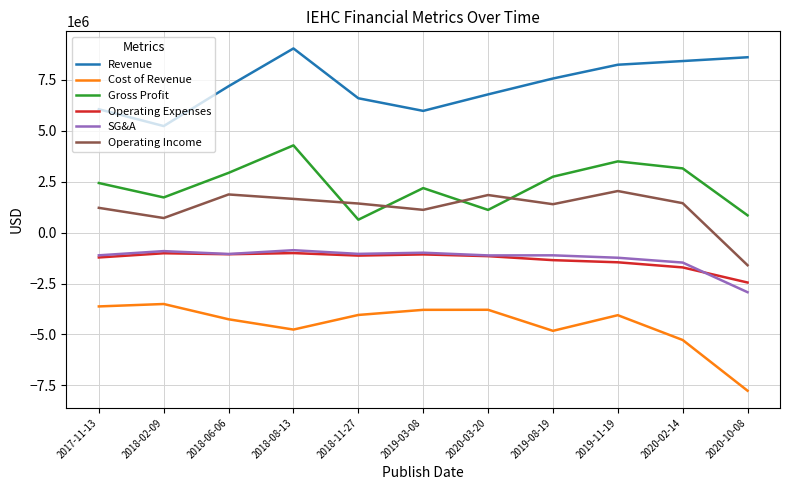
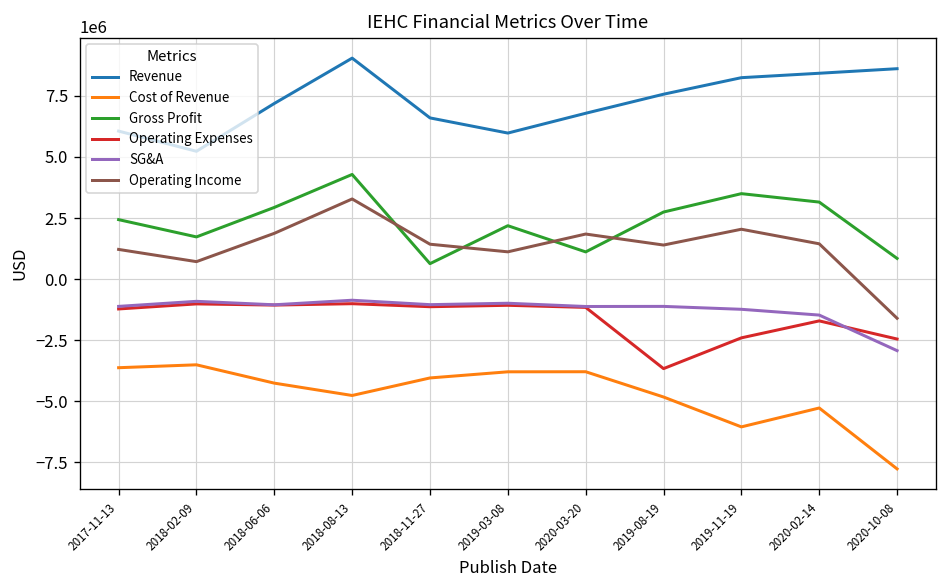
Operating Income, 2018-08-13: 1700000 -> 3300000
Operating Expenses, 2019-08-19: -1400000 -> -3700000
Cost of Revenue, 2019-11-19: -4100000 -> -6000000
Operating Expenses, 2019-11-19: -1500000 -> -2400000
